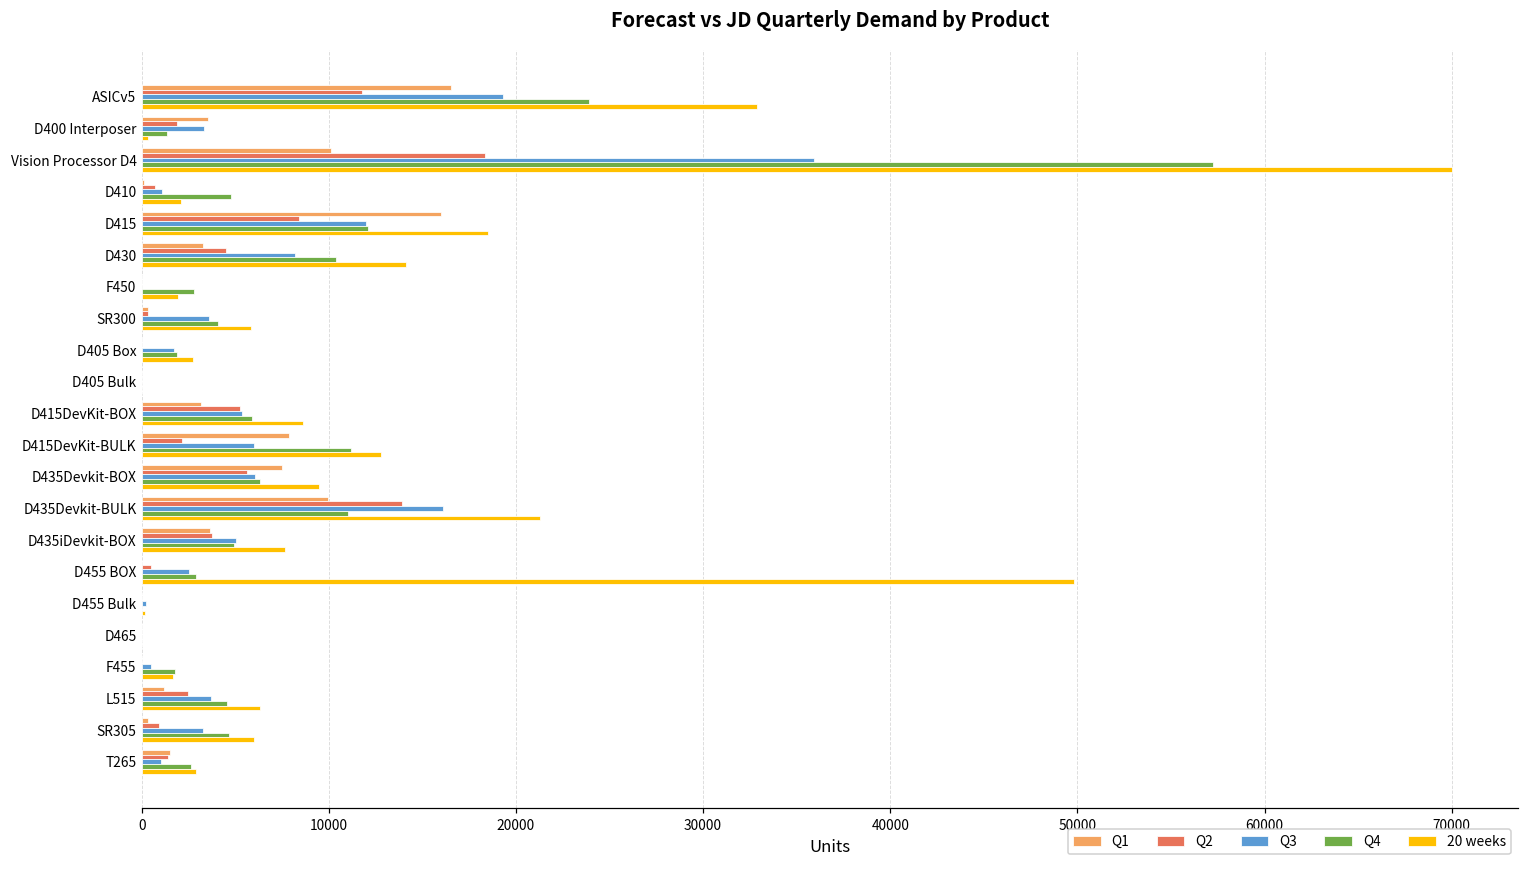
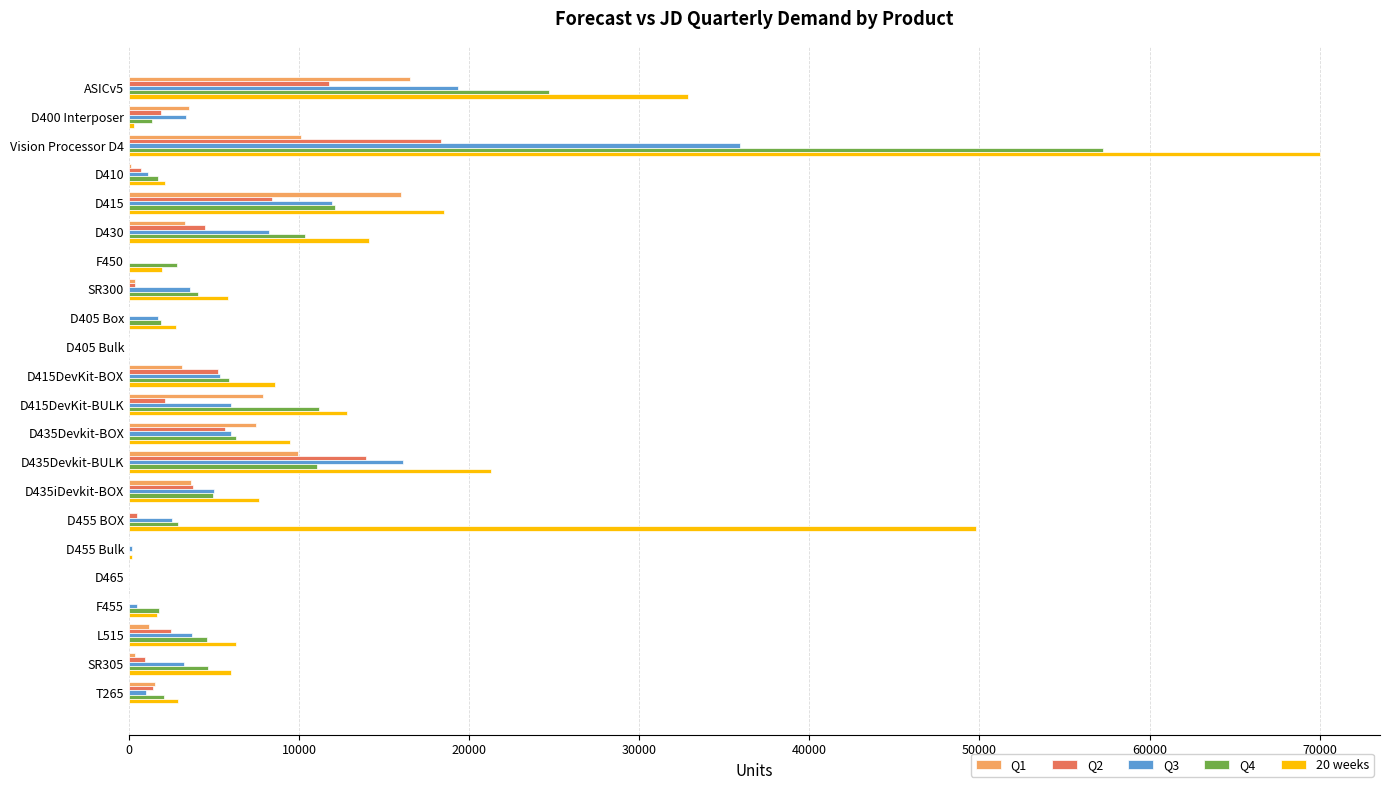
Q4, ASICv5: 23900 -> 24700
Q4, D410: 4800 -> 1700
Q4, T265: 2600 -> 2000
